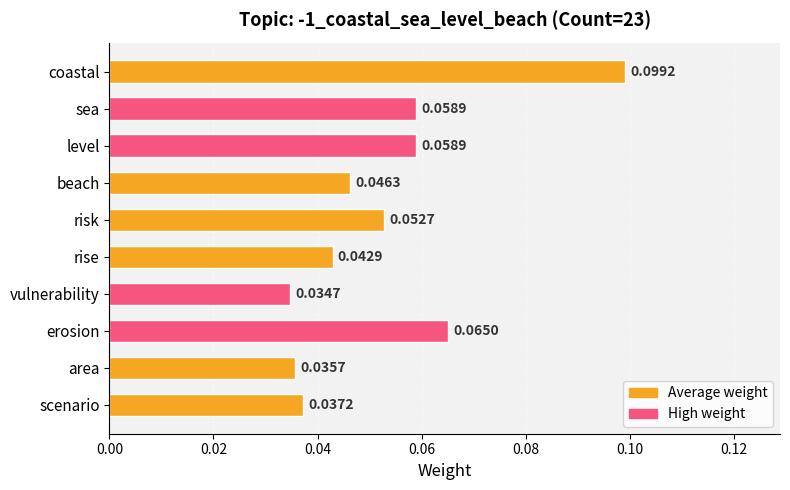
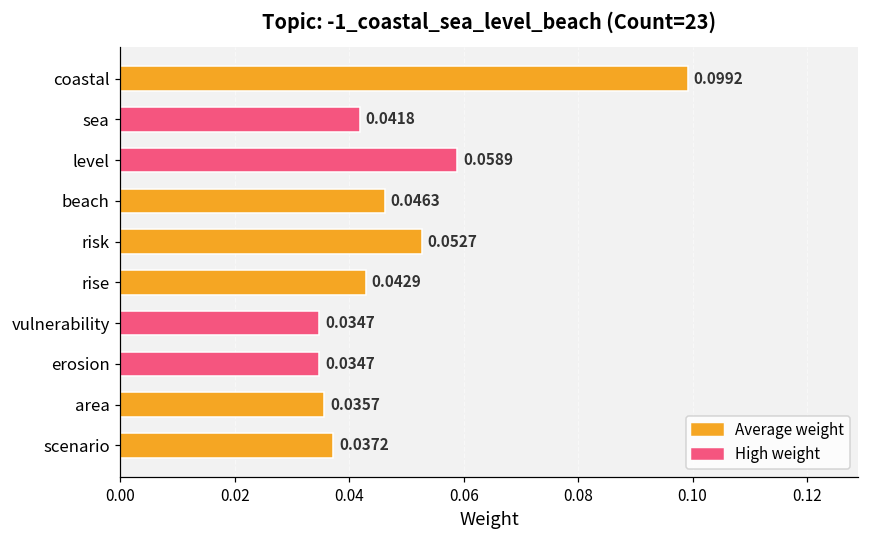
sea: 0.0589 -> 0.0418
erosion: 0.0650 -> 0.0347
